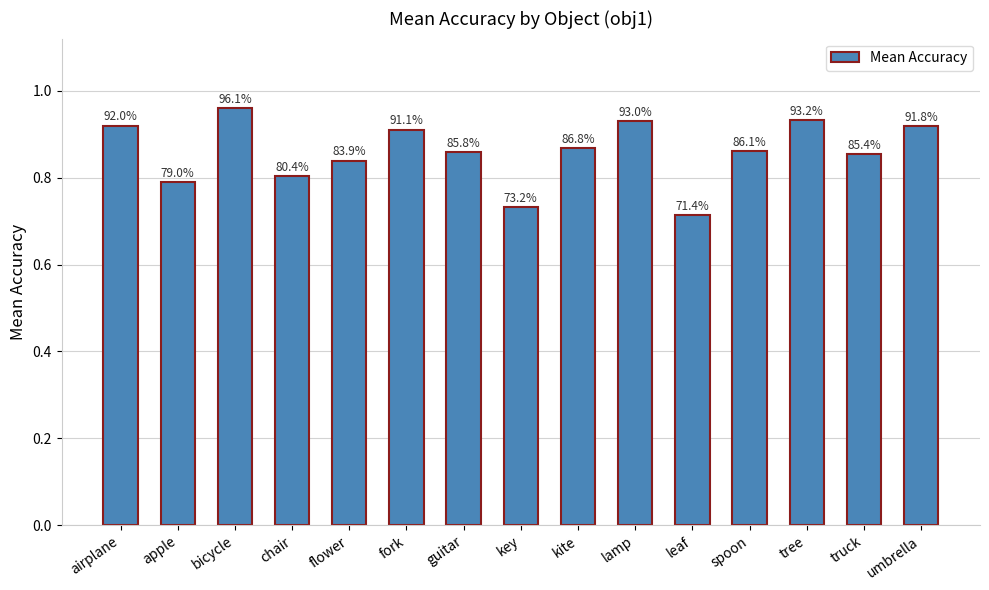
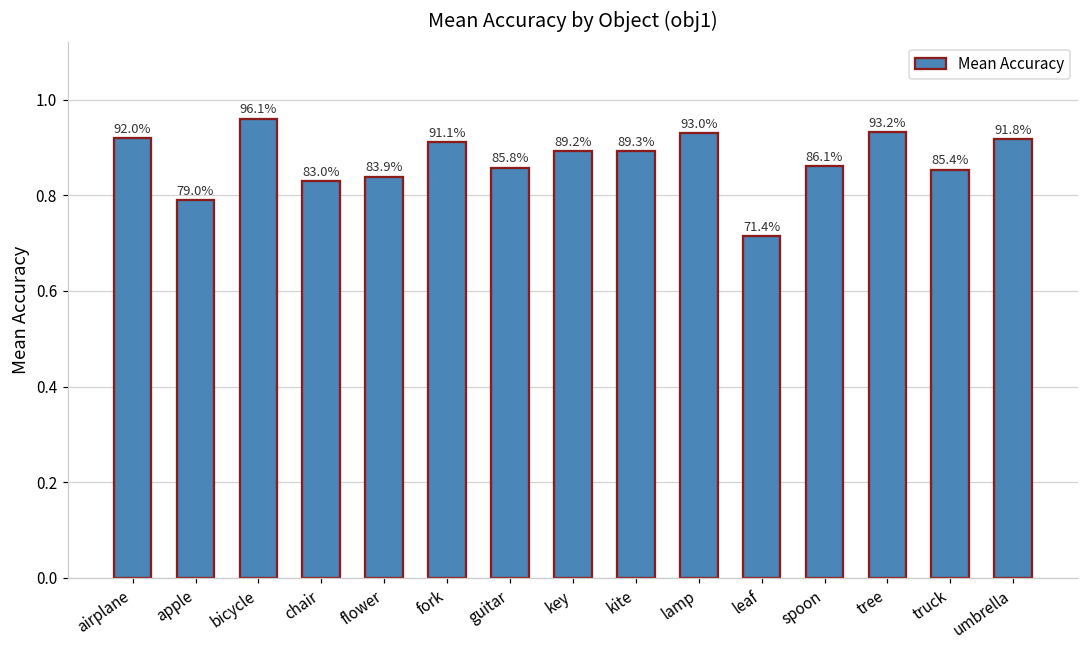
chair: 80.4% -> 83.0%
key: 73.2% -> 89.2%
kite: 86.8% -> 89.3%
